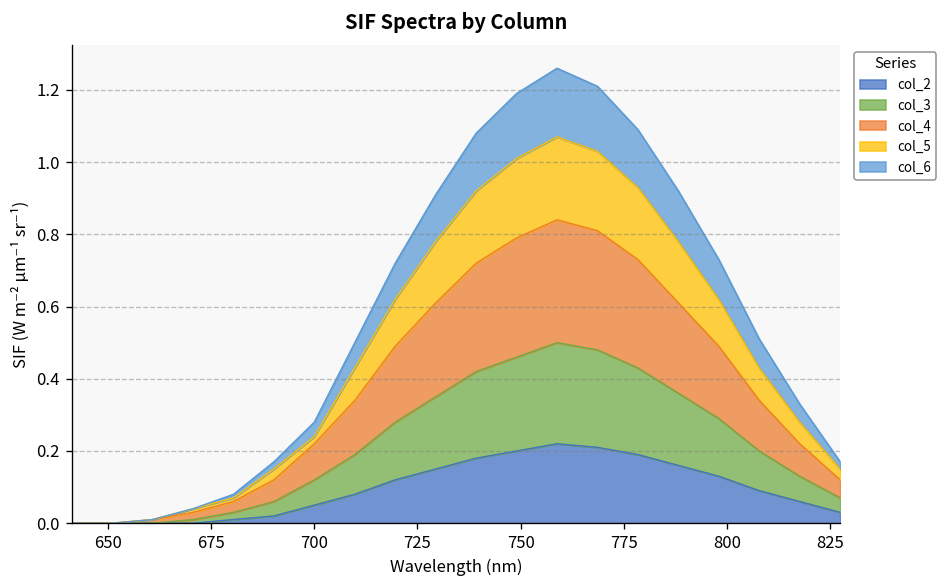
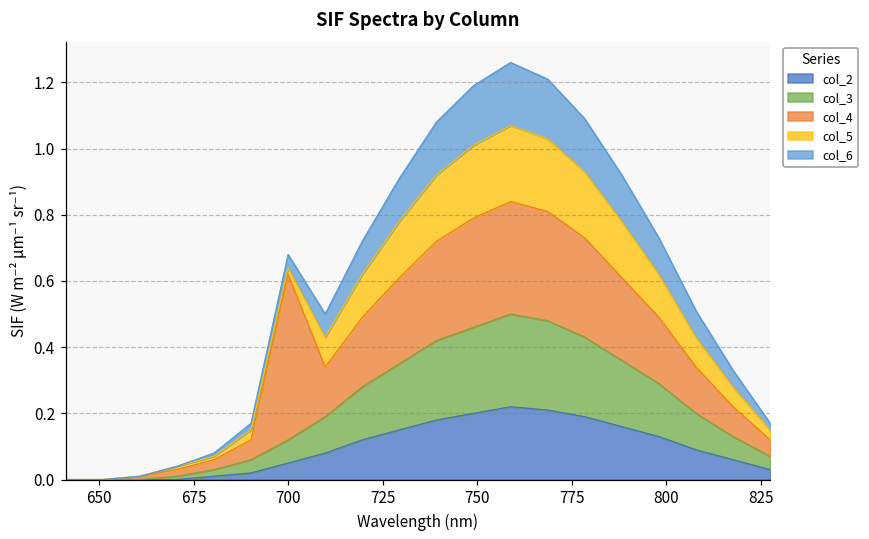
col_4, 700: 0.1 -> 0.5
